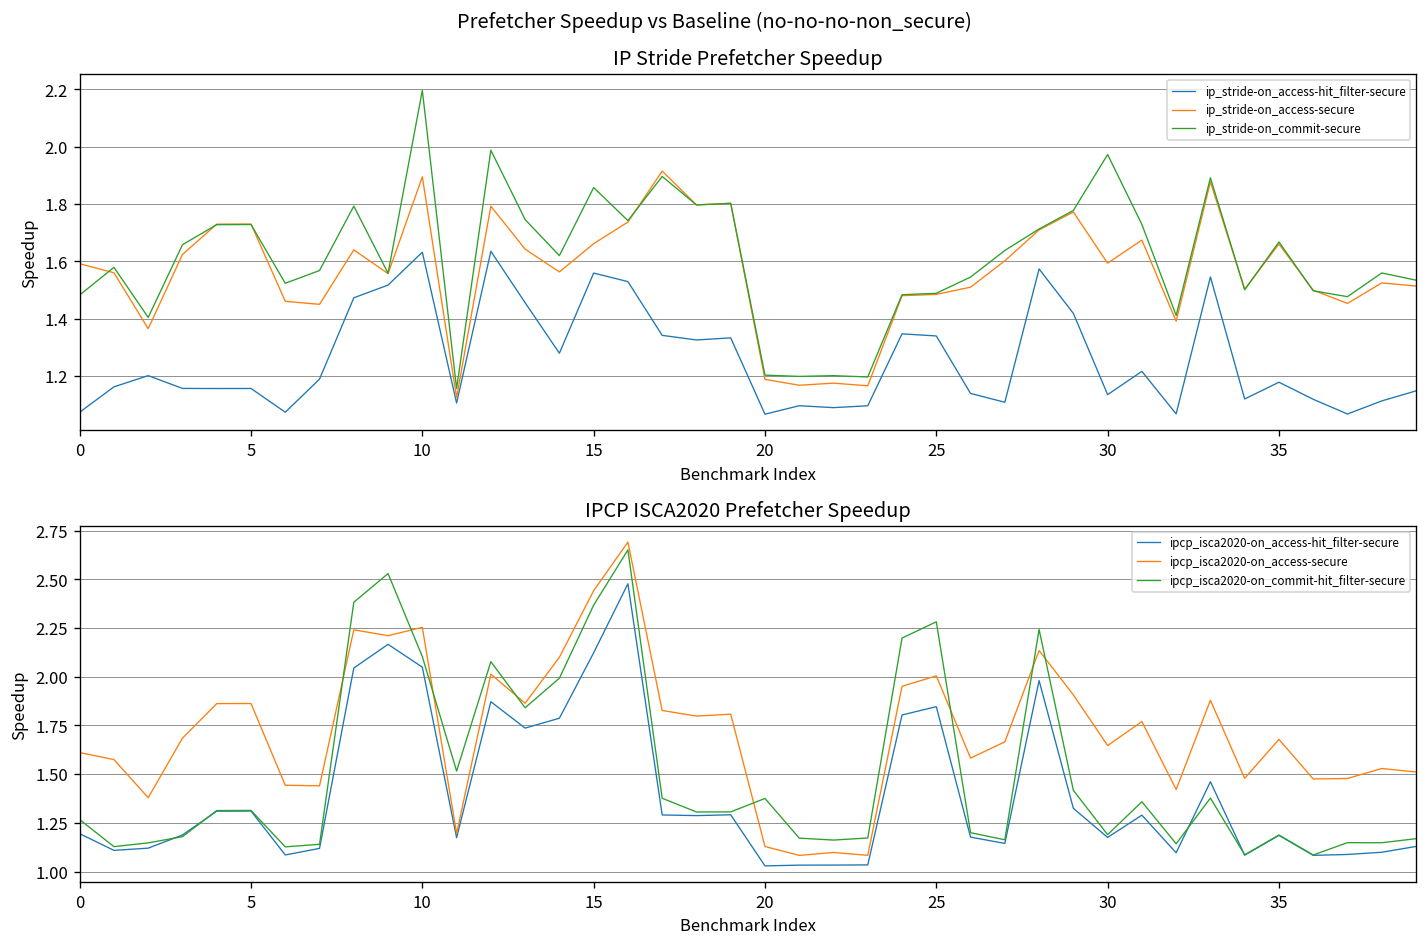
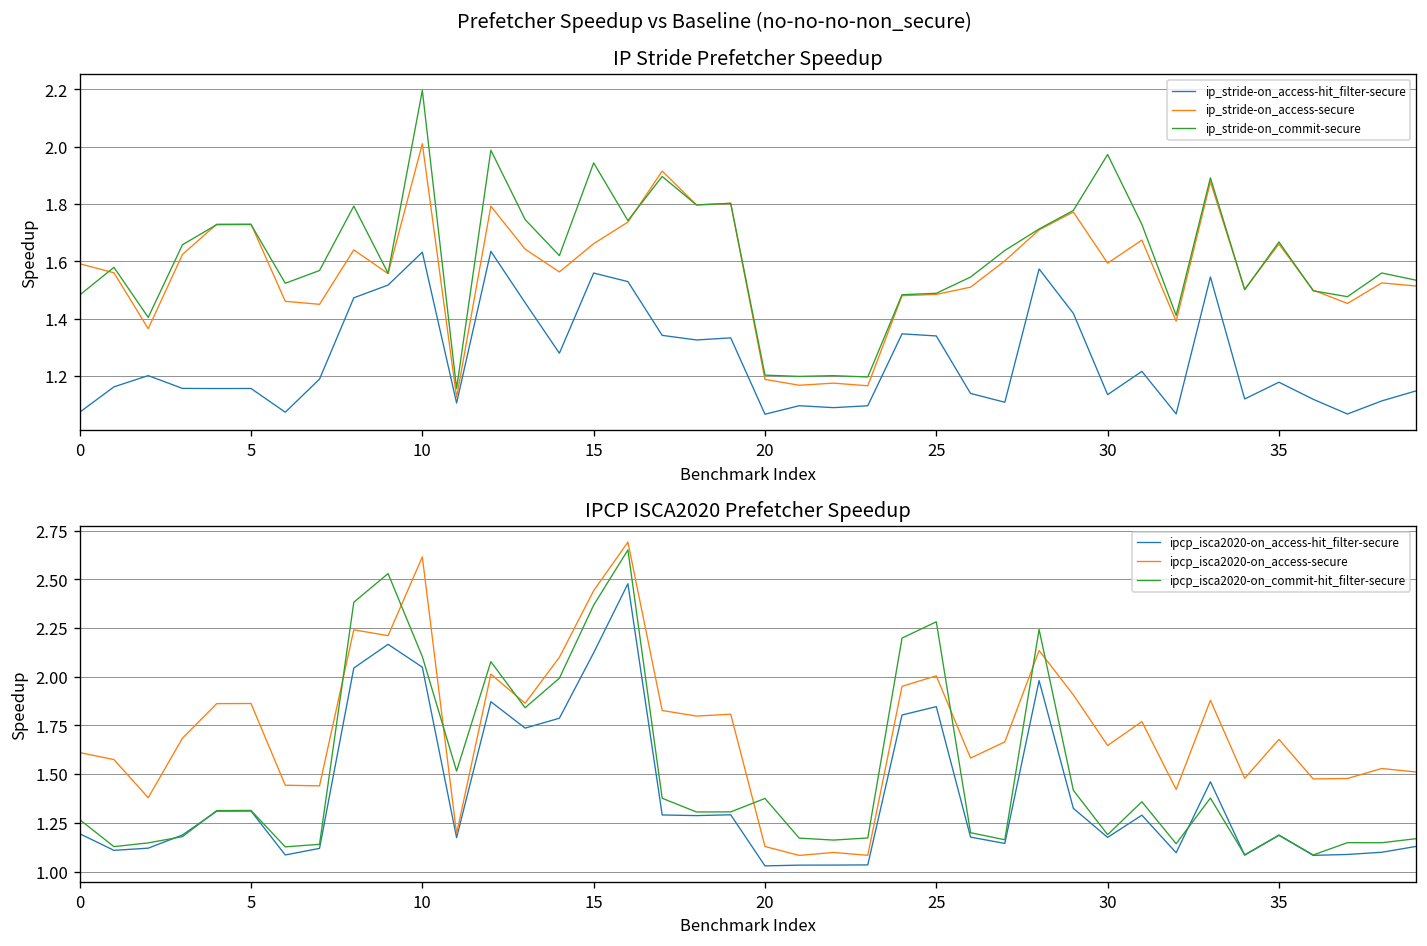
IP Stride Prefetcher Speedup, ip_stride-on_access-secure, 10: 1.89 -> 2.01
IP Stride Prefetcher Speedup, ip_stride-on_commit-secure, 15: 1.86 -> 1.94
IPCP ISCA2020 Prefetcher Speedup, ipcp_isca2020-on_access-secure, 10: 2.25 -> 2.62
